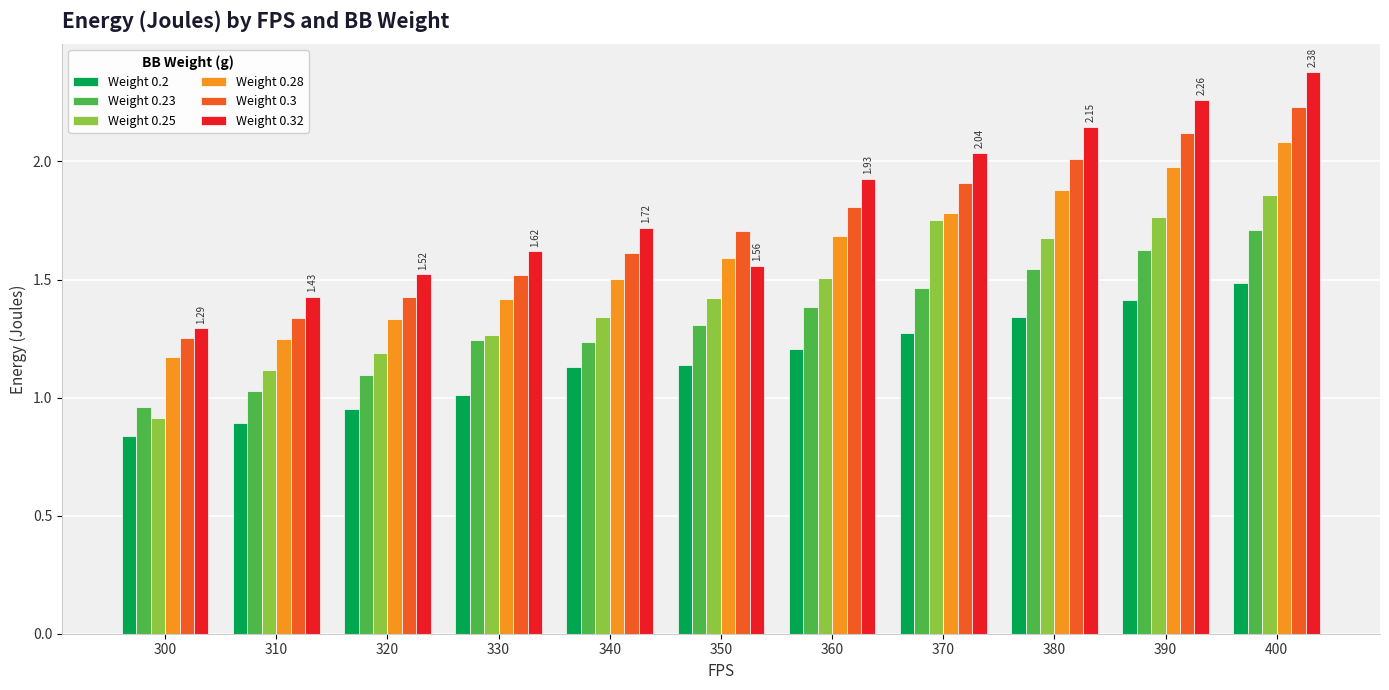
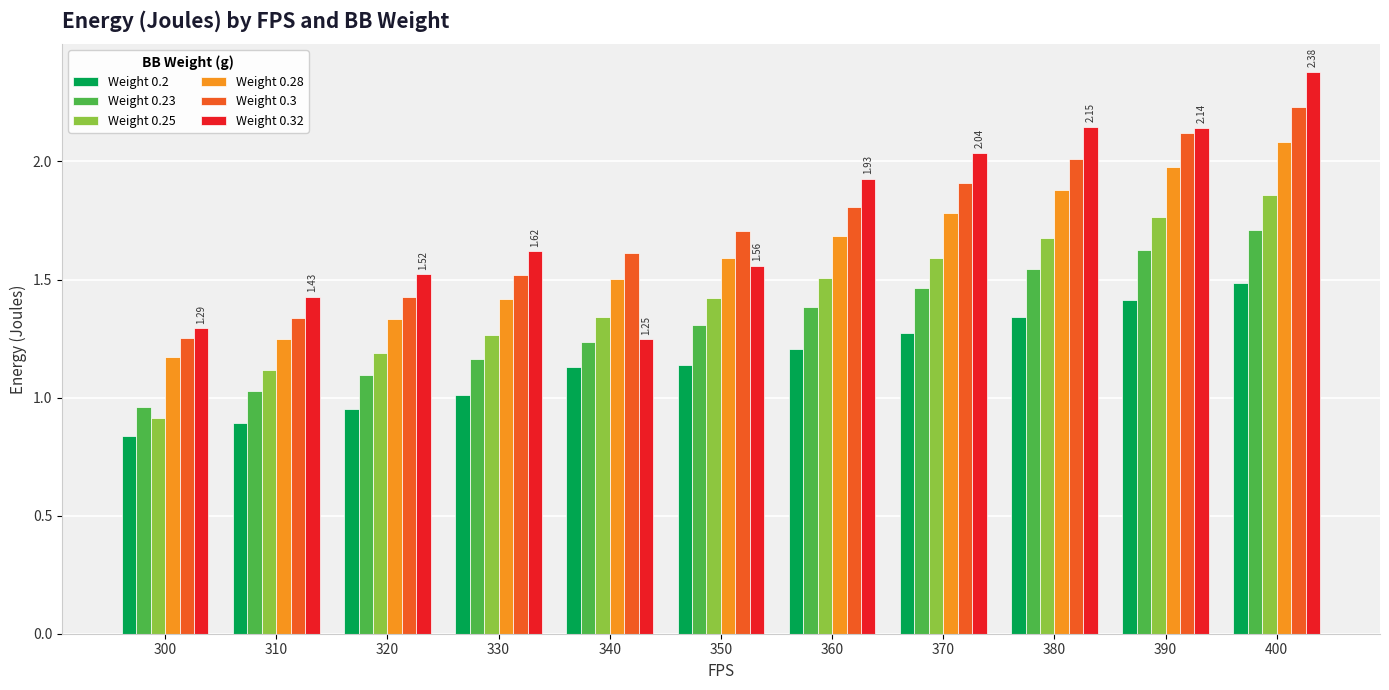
Weight 0.23, 330: 1.24 -> 1.16
Weight 0.32, 340: 1.72 -> 1.25
Weight 0.25, 370: 1.75 -> 1.59
Weight 0.32, 390: 2.26 -> 2.14
